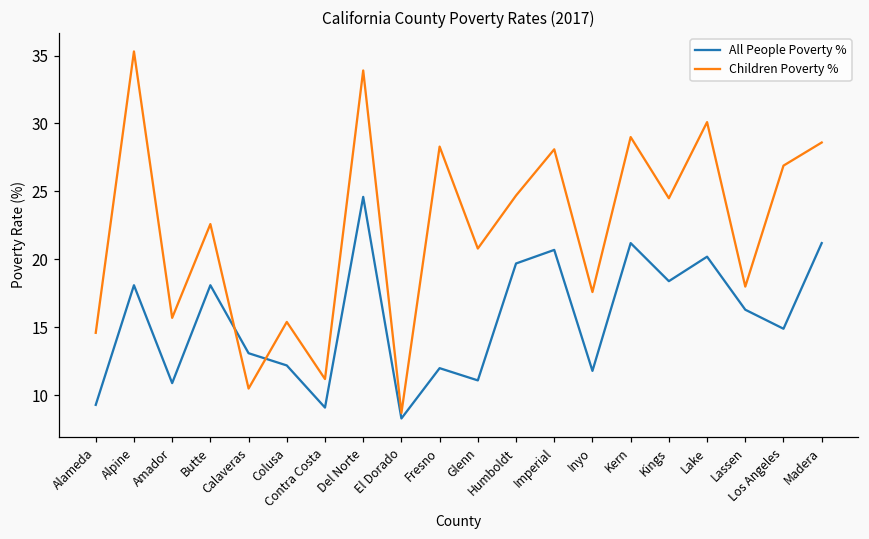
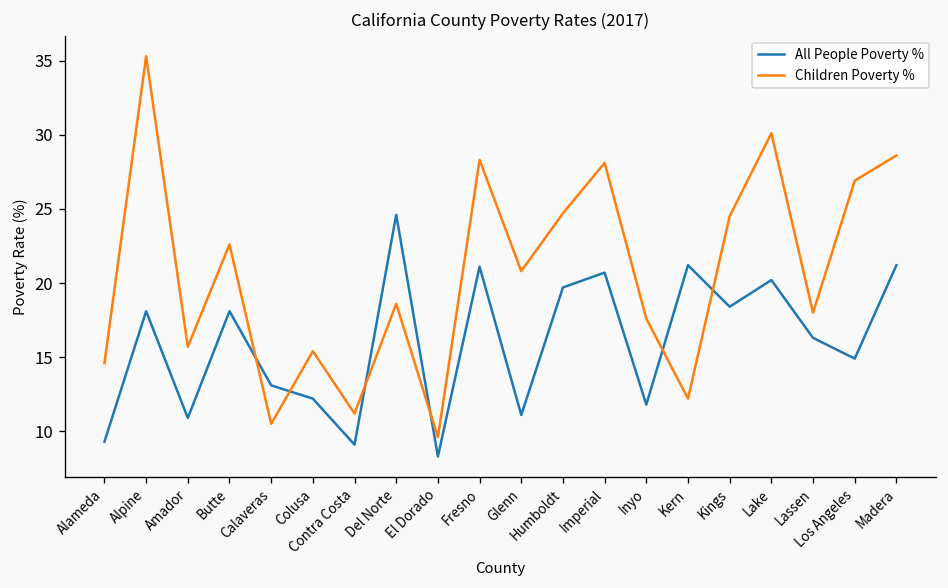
Children Poverty %, Del Norte: 33.9 -> 18.6
Children Poverty %, El Dorado: 8.7 -> 9.6
All People Poverty %, Fresno: 12.0 -> 21.1
Children Poverty %, Kern: 29.0 -> 12.2
